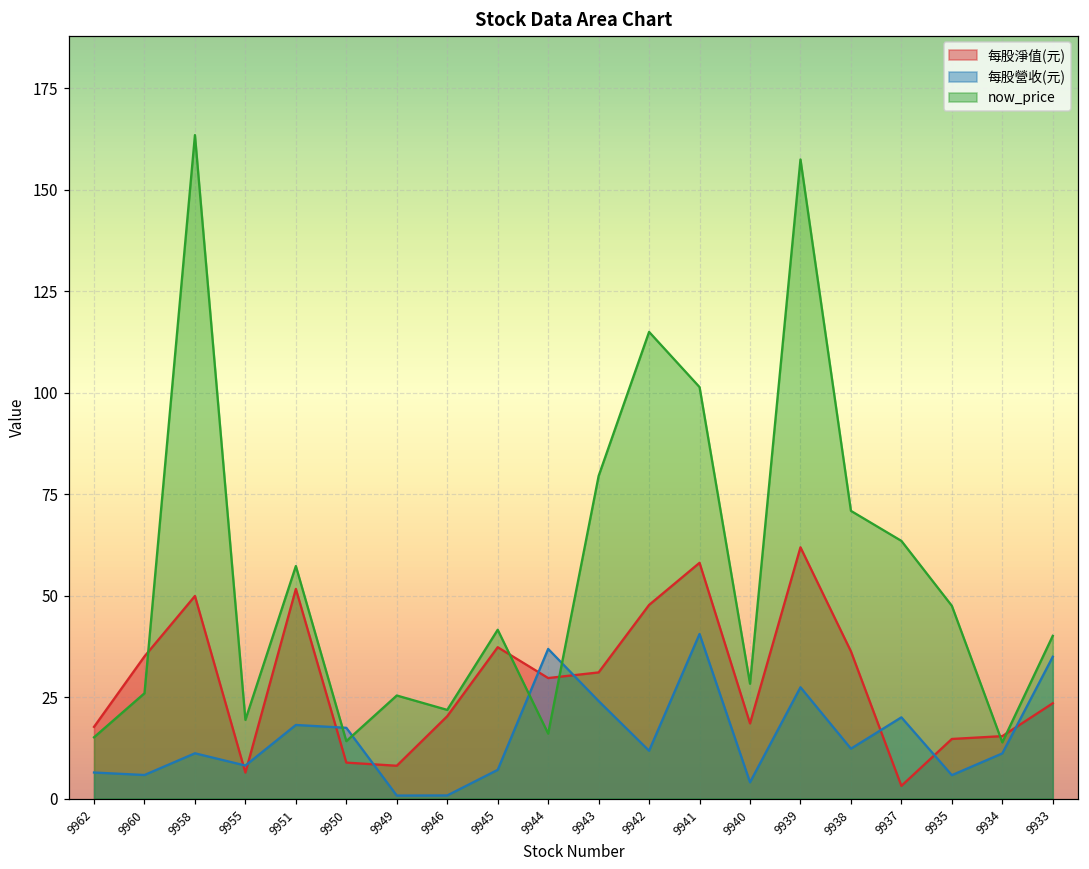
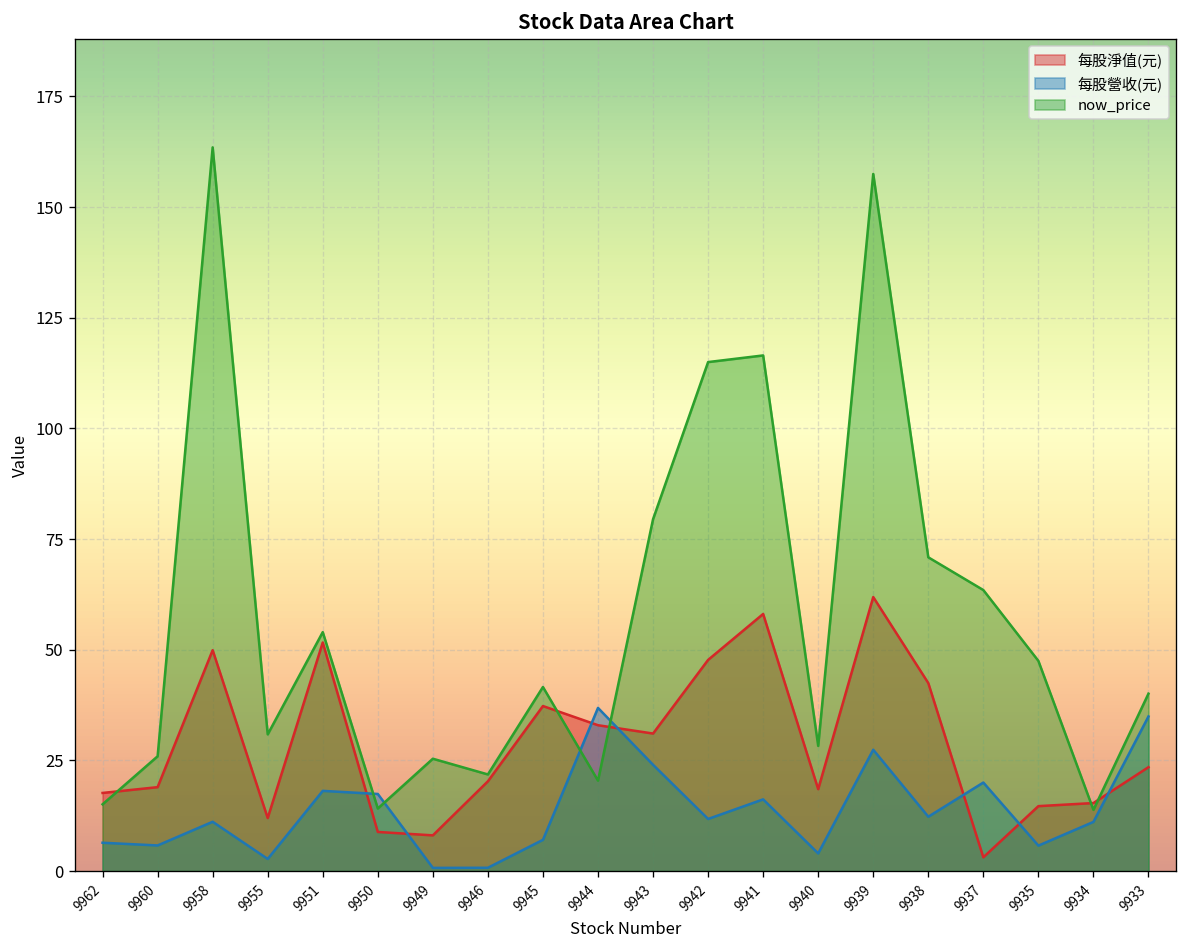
每股淨值(元), 9960: 35 -> 19
每股淨值(元), 9955: 6 -> 12
每股營收(元), 9955: 8 -> 3
now_price, 9955: 19 -> 31
now_price, 9951: 57 -> 54
每股淨值(元), 9944: 30 -> 33
now_price, 9944: 16 -> 20
每股營收(元), 9941: 41 -> 16
now_price, 9941: 101 -> 117
每股淨值(元), 9938: 36 -> 42
